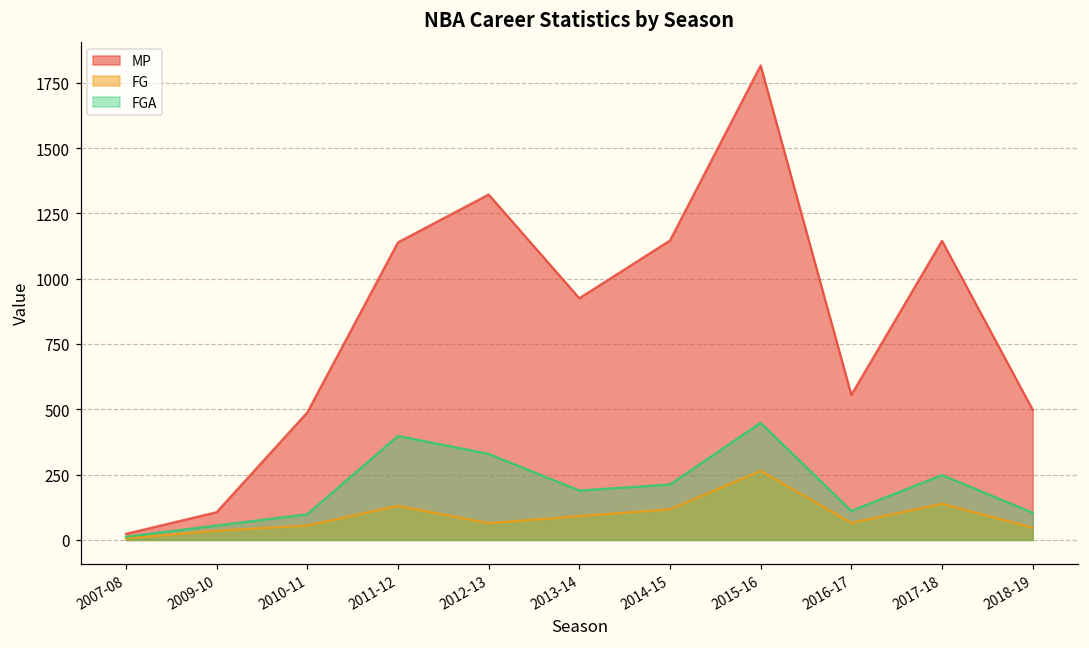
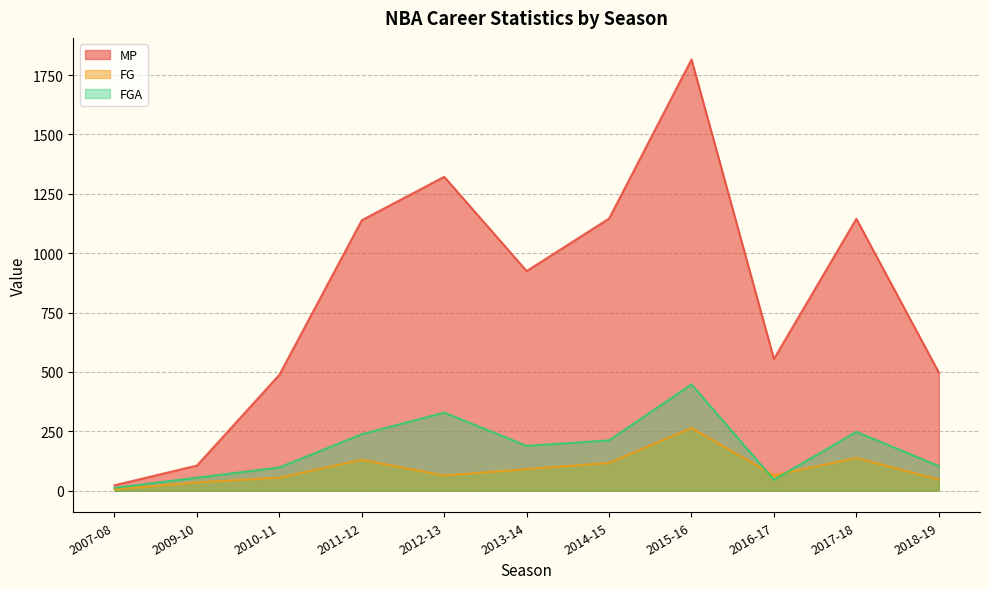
FGA, 2011-12: 400 -> 240
FGA, 2016-17: 110 -> 50
